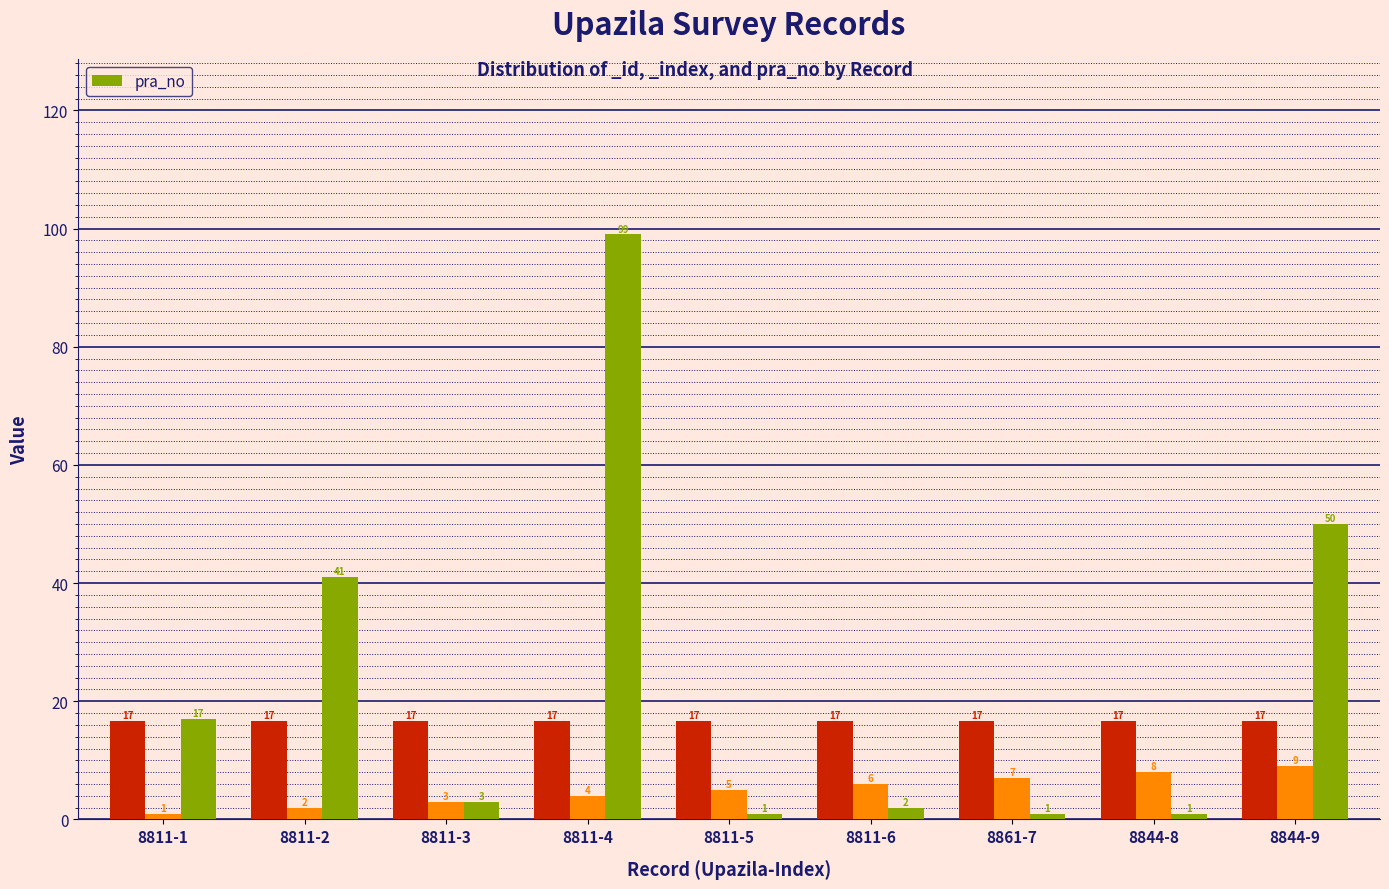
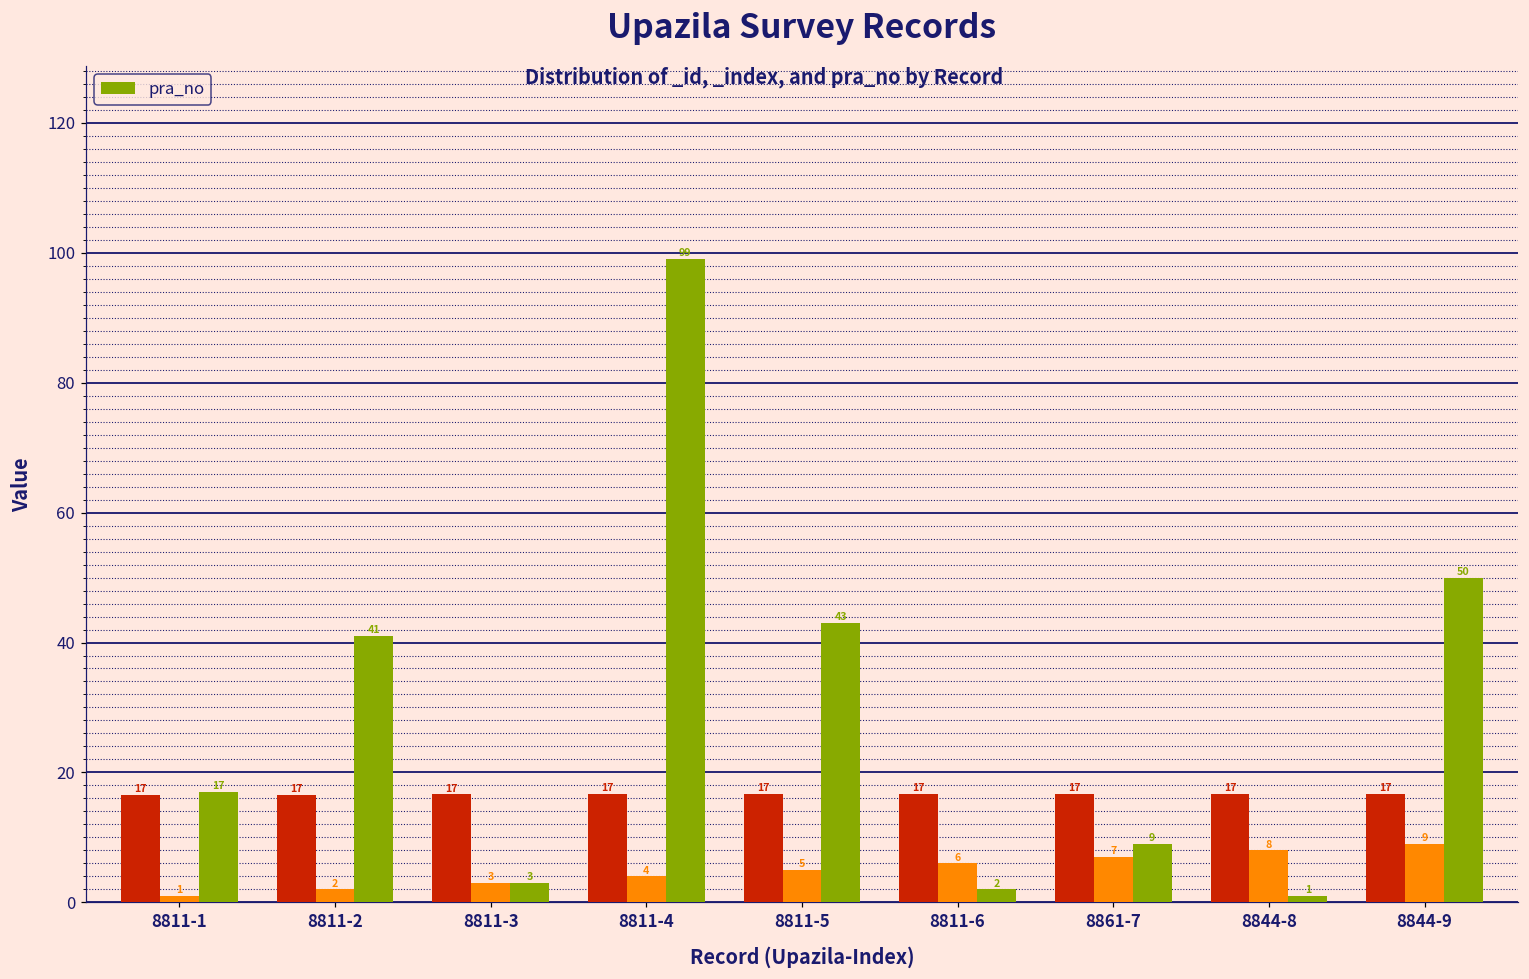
pra_no, 8811-5: 1 -> 43
pra_no, 8861-7: 1 -> 9
